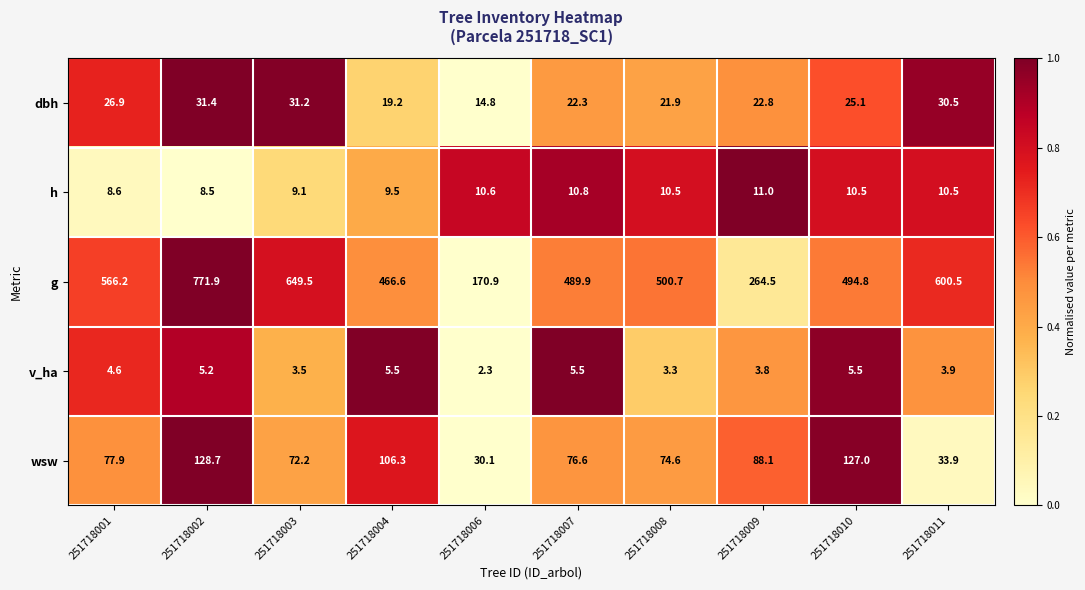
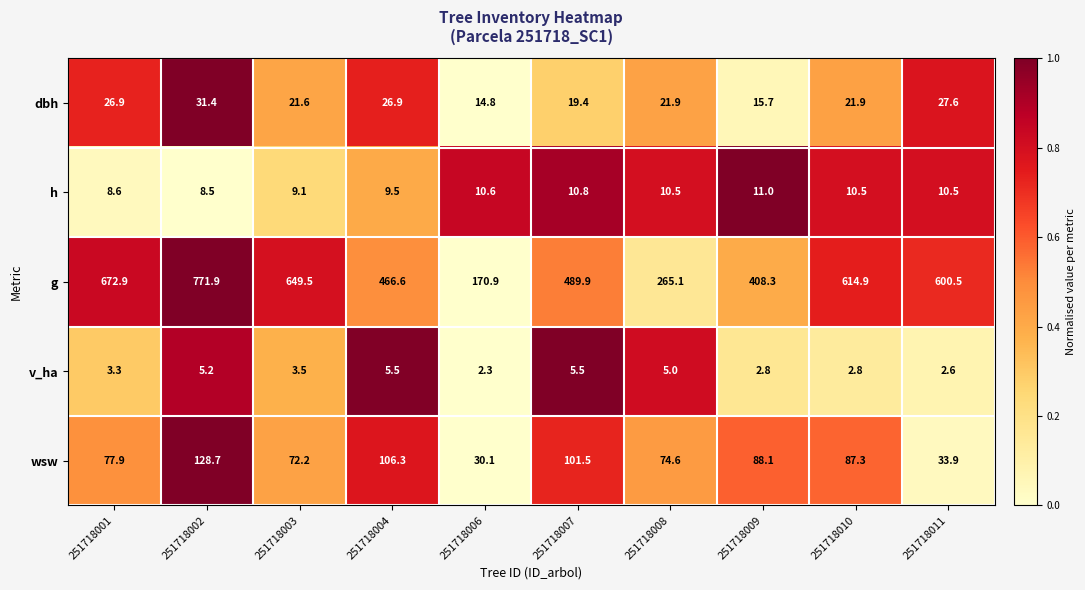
dbh, 251718003: 31.2 -> 21.6
dbh, 251718004: 19.2 -> 26.9
dbh, 251718007: 22.3 -> 19.4
dbh, 251718009: 22.8 -> 15.7
dbh, 251718010: 25.1 -> 21.9
dbh, 251718011: 30.5 -> 27.6
g, 251718001: 566.2 -> 672.9
g, 251718008: 500.7 -> 265.1
g, 251718009: 264.5 -> 408.3
g, 251718010: 494.8 -> 614.9
v_ha, 251718001: 4.6 -> 3.3
v_ha, 251718008: 3.3 -> 5.0
v_ha, 251718009: 3.8 -> 2.8
v_ha, 251718010: 5.5 -> 2.8
v_ha, 251718011: 3.9 -> 2.6
wsw, 251718007: 76.6 -> 101.5
wsw, 251718010: 127.0 -> 87.3
